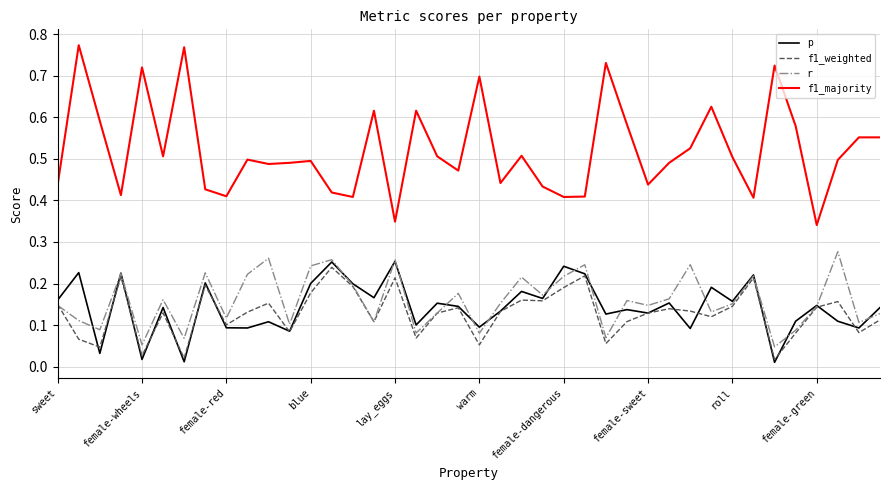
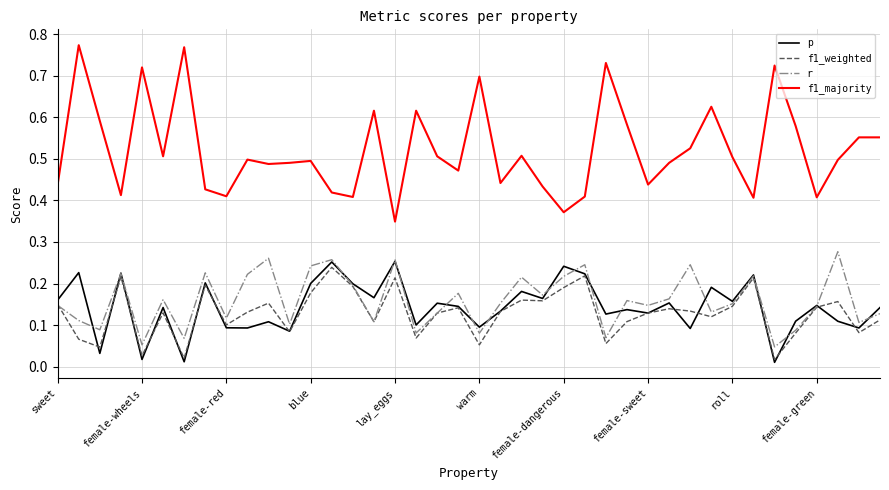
f1_majority, female-dangerous: 0.41 -> 0.37
f1_majority, female-green: 0.34 -> 0.41
